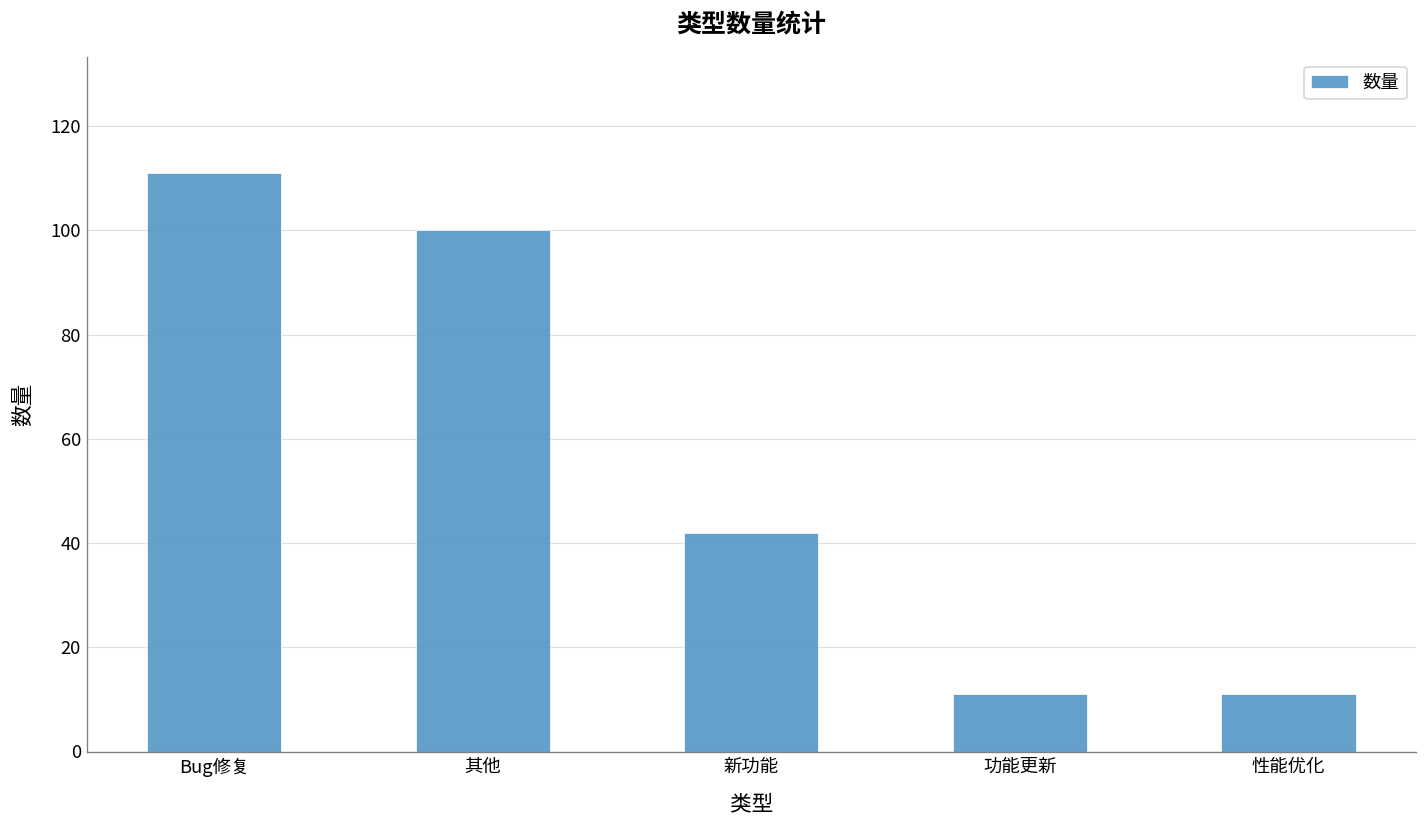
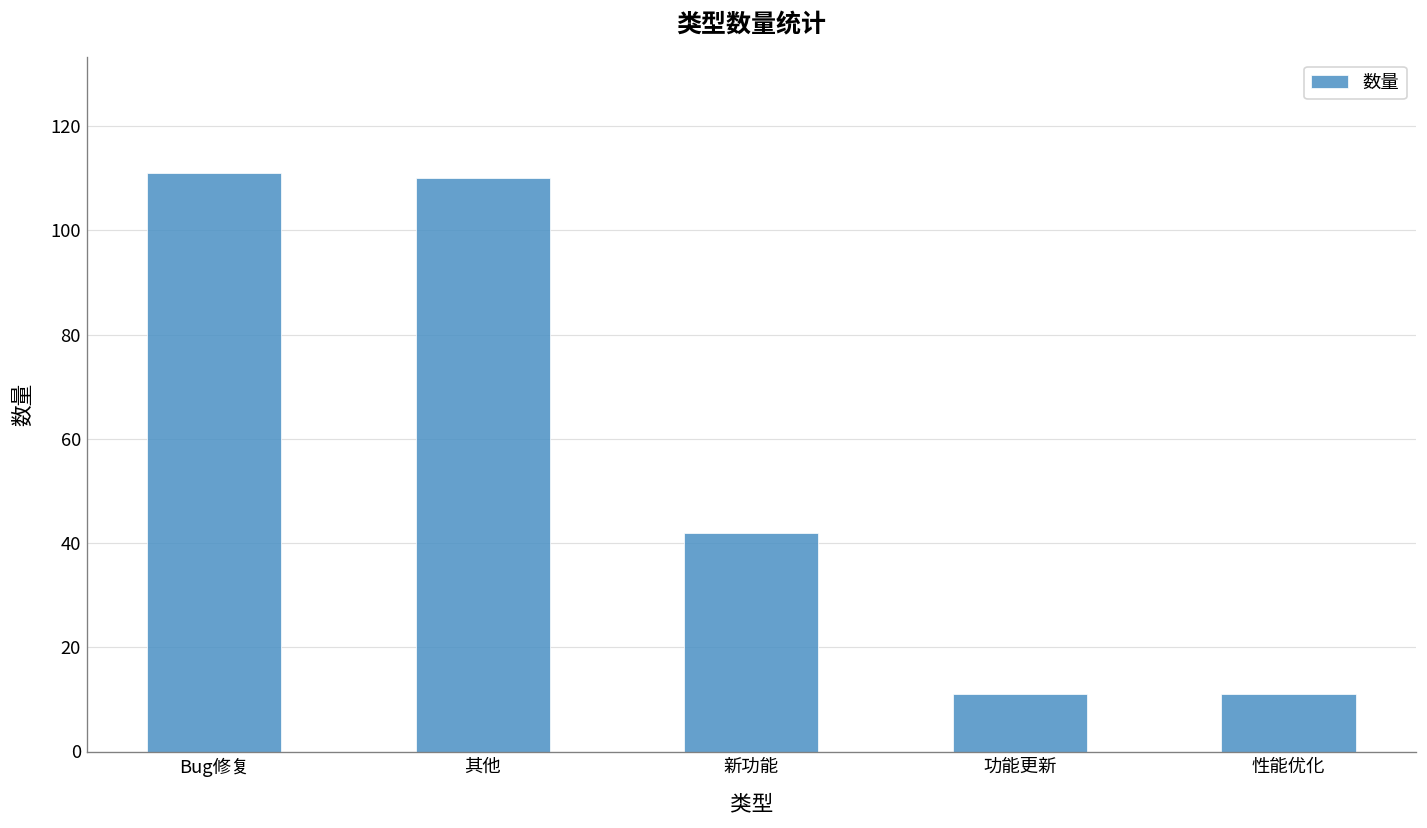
其他: 100 -> 110
